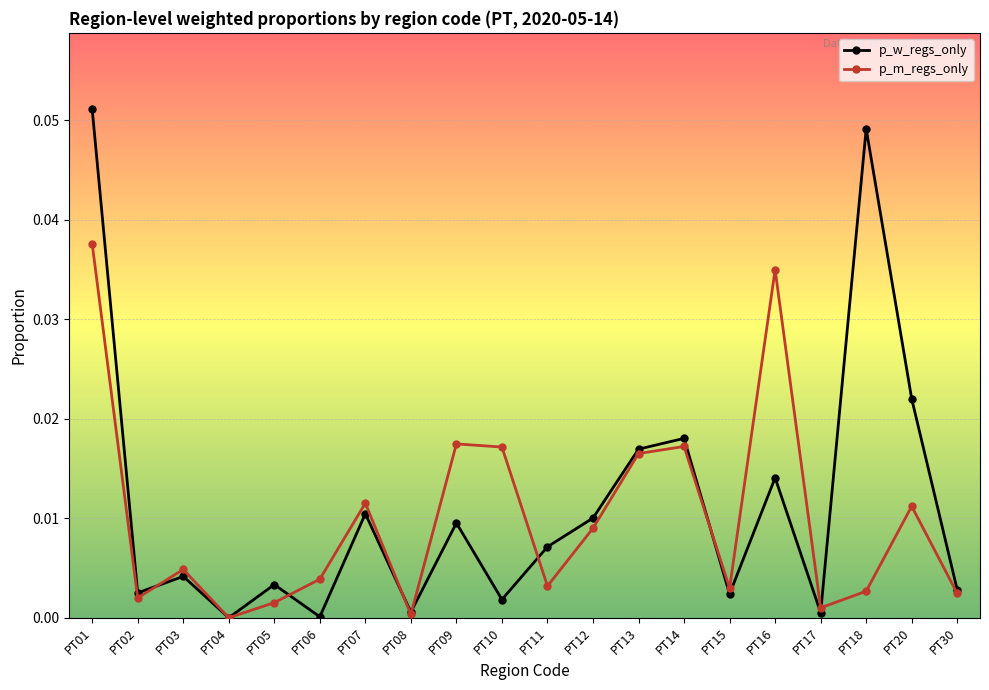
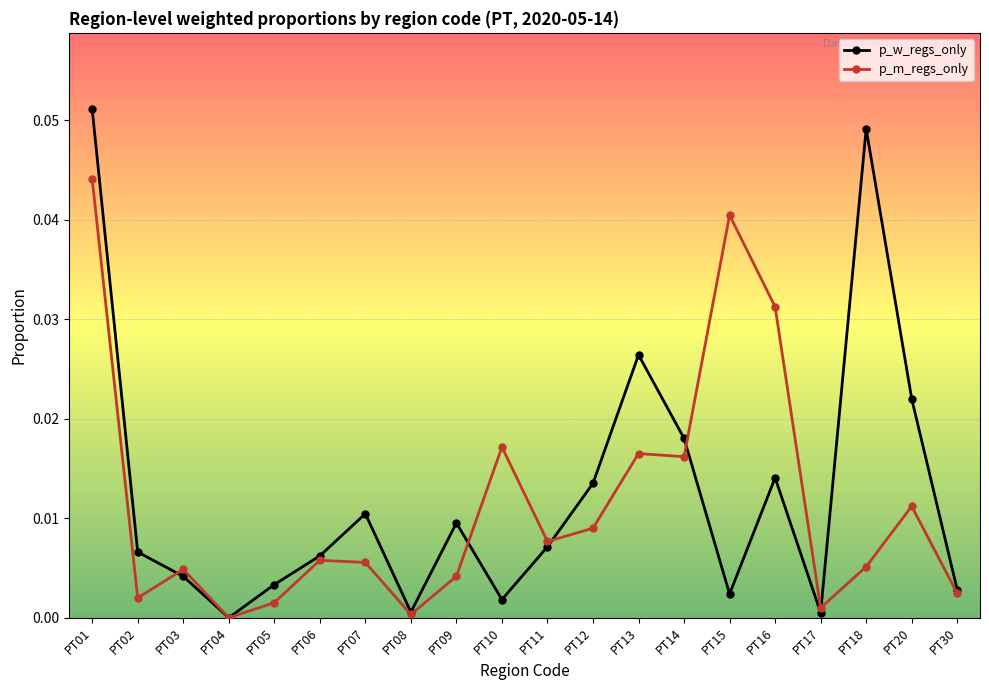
p_m_regs_only, PT01: 0.038 -> 0.044
p_w_regs_only, PT02: 0.002 -> 0.007
p_w_regs_only, PT06: 0.000 -> 0.006
p_m_regs_only, PT06: 0.004 -> 0.006
p_m_regs_only, PT07: 0.012 -> 0.006
p_m_regs_only, PT09: 0.017 -> 0.004
p_m_regs_only, PT11: 0.003 -> 0.008
p_w_regs_only, PT12: 0.010 -> 0.014
p_w_regs_only, PT13: 0.017 -> 0.026
p_m_regs_only, PT14: 0.017 -> 0.016
p_m_regs_only, PT15: 0.003 -> 0.040
p_m_regs_only, PT16: 0.035 -> 0.031
p_m_regs_only, PT18: 0.003 -> 0.005
